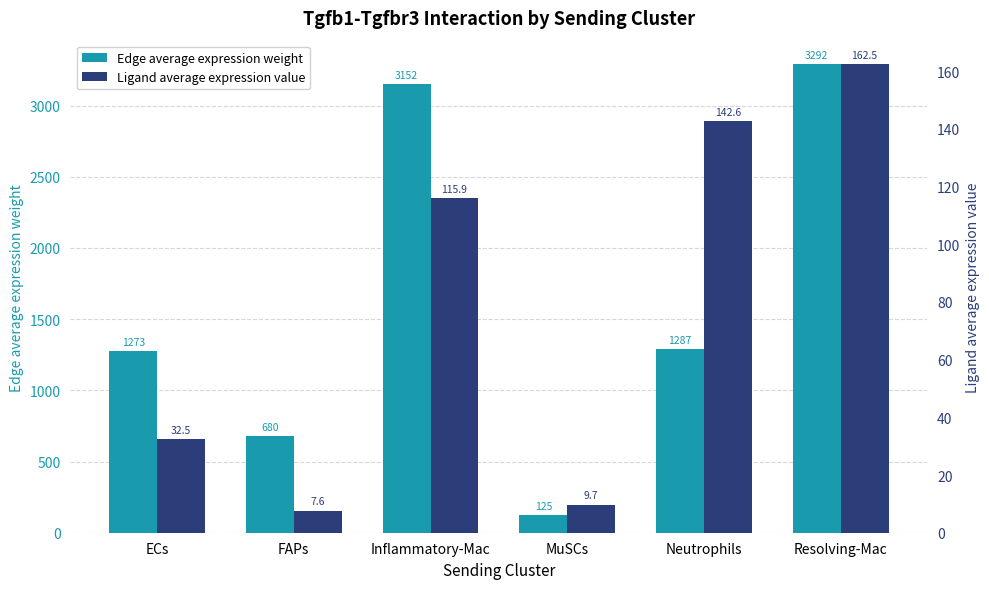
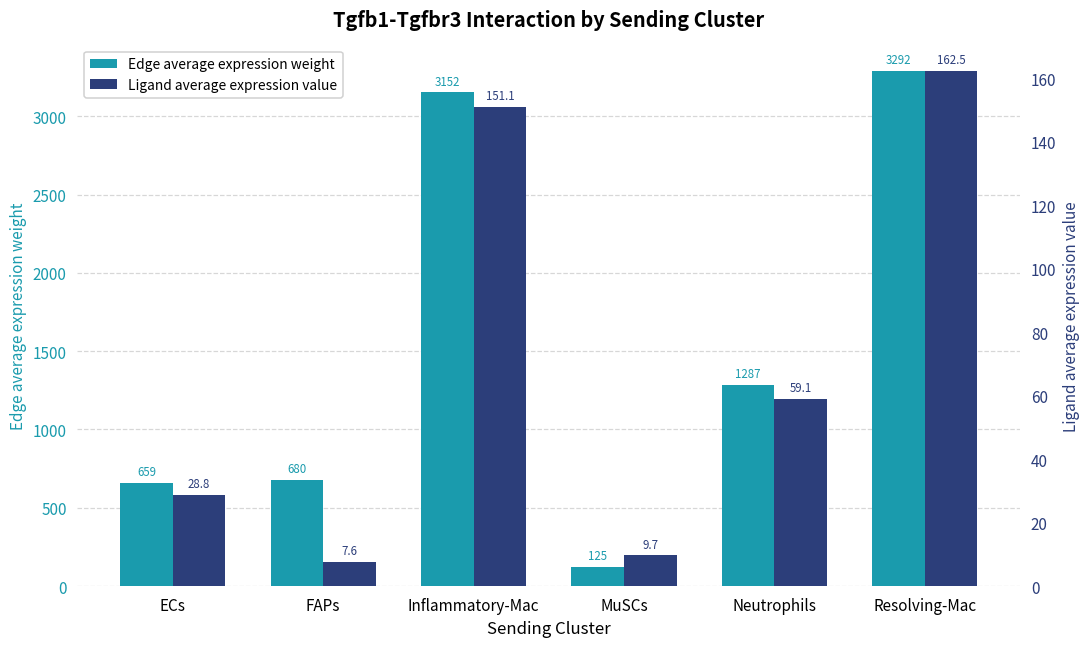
Edge average expression weight, ECs: 1273 -> 659
Ligand average expression value, ECs: 32.5 -> 28.8
Ligand average expression value, Inflammatory-Mac: 115.9 -> 151.1
Ligand average expression value, Neutrophils: 142.6 -> 59.1
